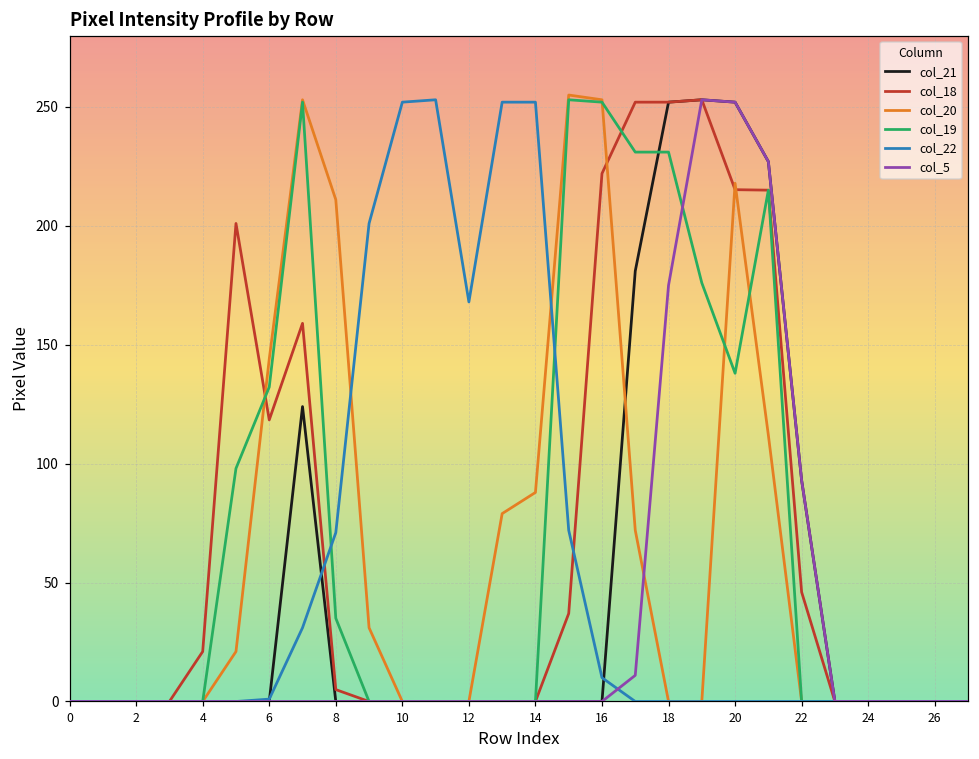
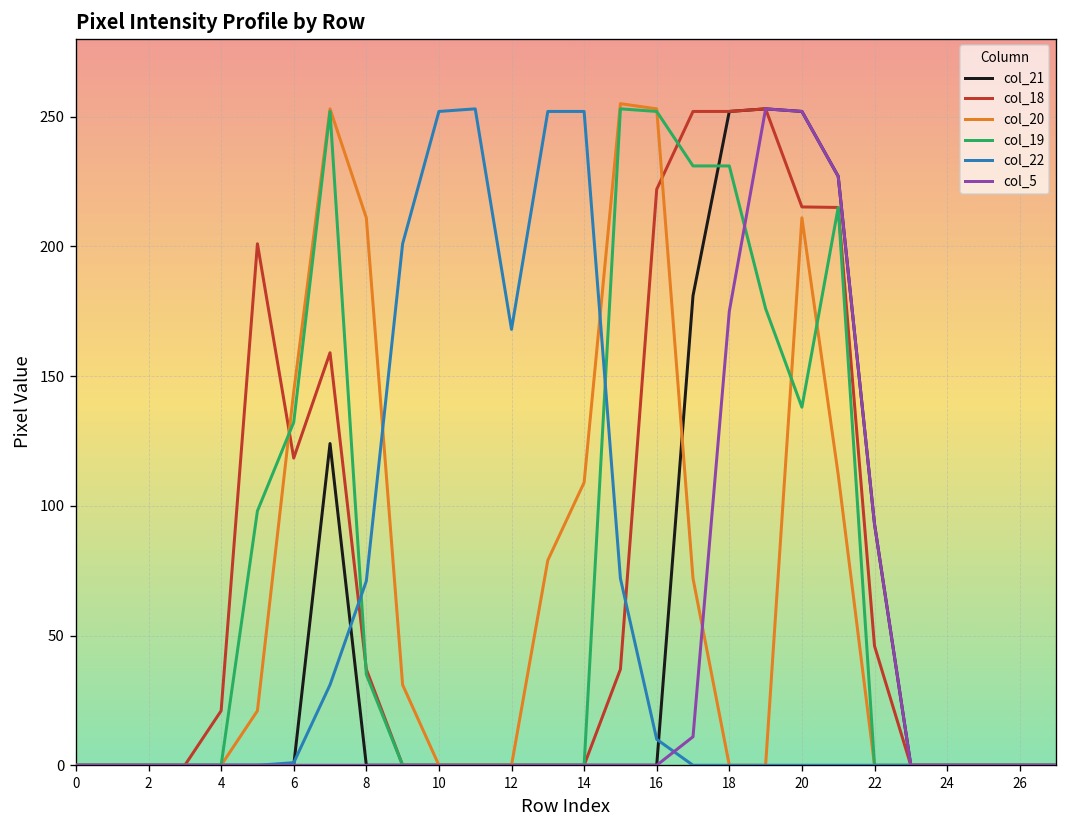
col_18, 8: 5 -> 37
col_20, 14: 88 -> 109
col_20, 20: 218 -> 211
